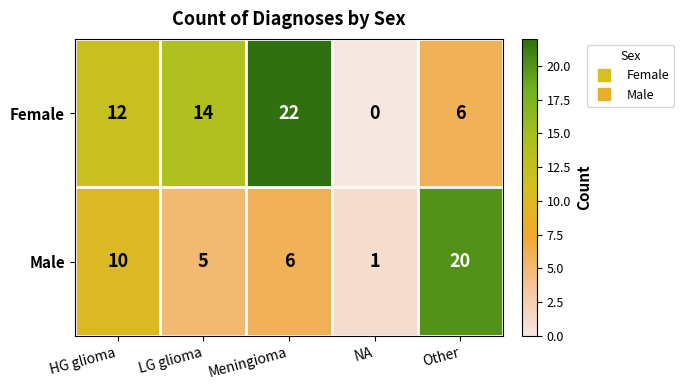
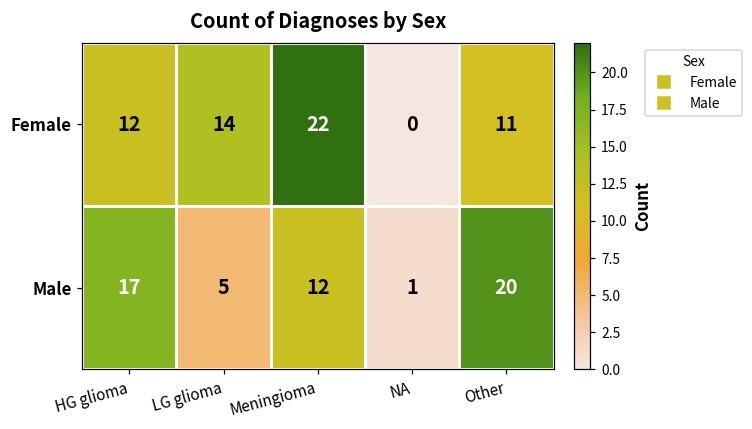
Female, Other: 6 -> 11
Male, HG glioma: 10 -> 17
Male, Meningioma: 6 -> 12
